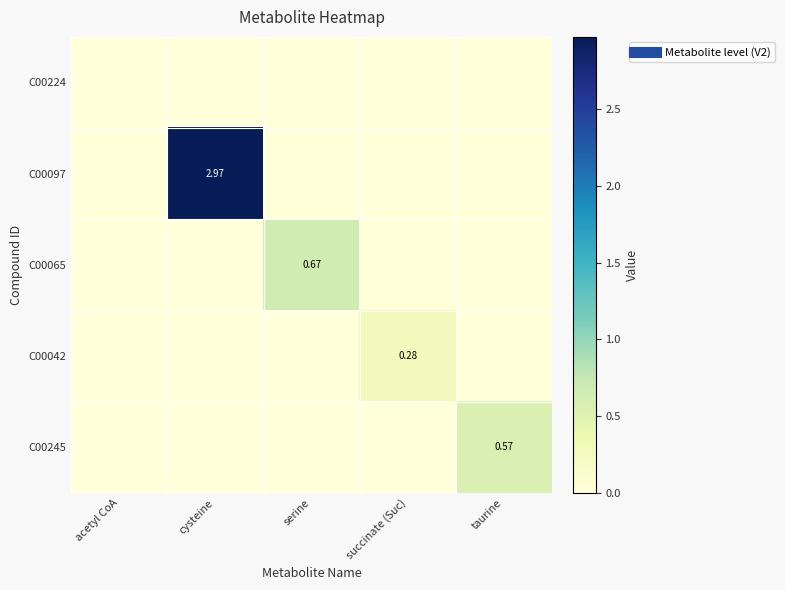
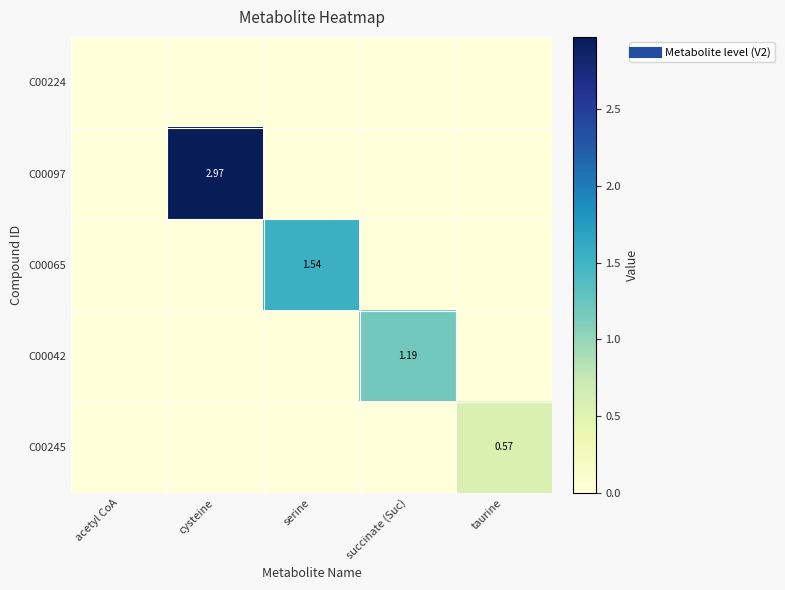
C00065, serine: 0.67 -> 1.54
C00042, succinate (Suc): 0.28 -> 1.19
